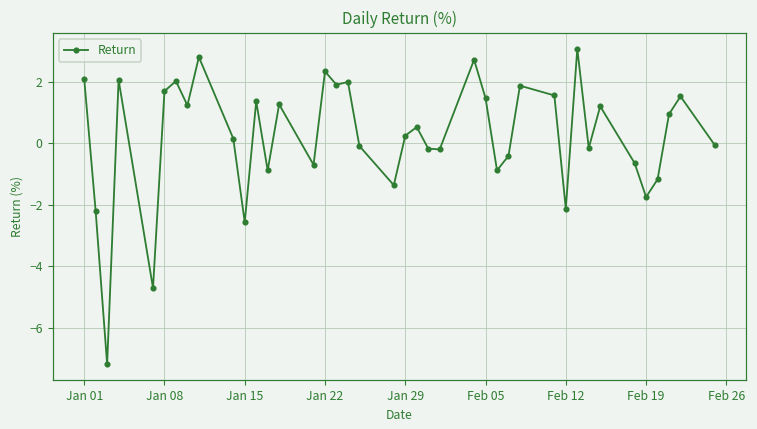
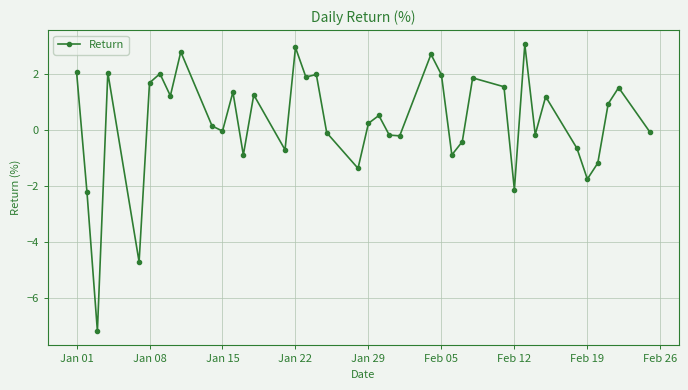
Jan 15: -2.6 -> 0.0
Jan 22: 2.3 -> 3.0
Feb 05: 1.5 -> 2.0
